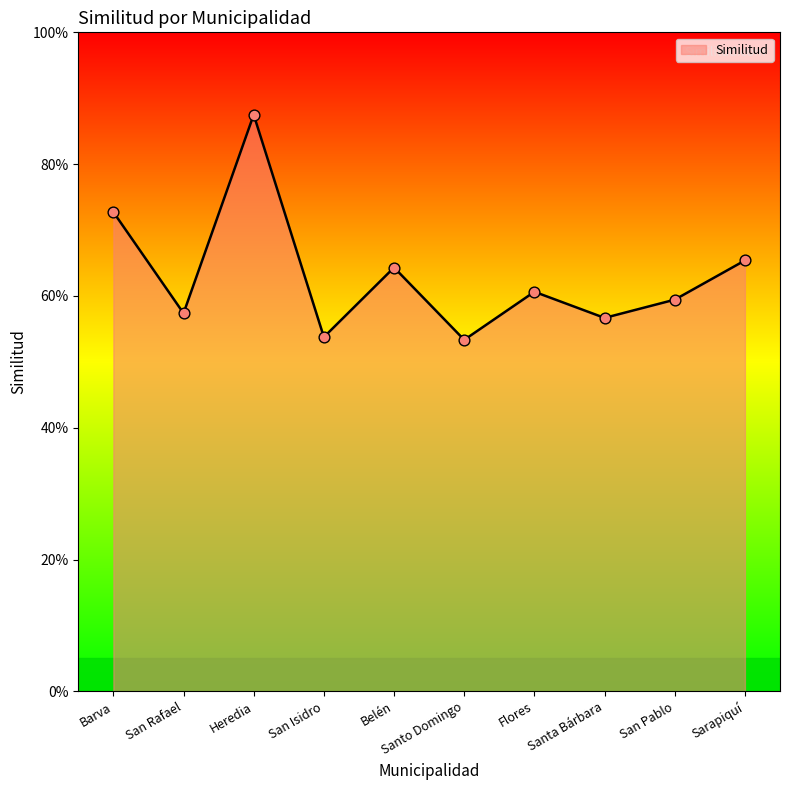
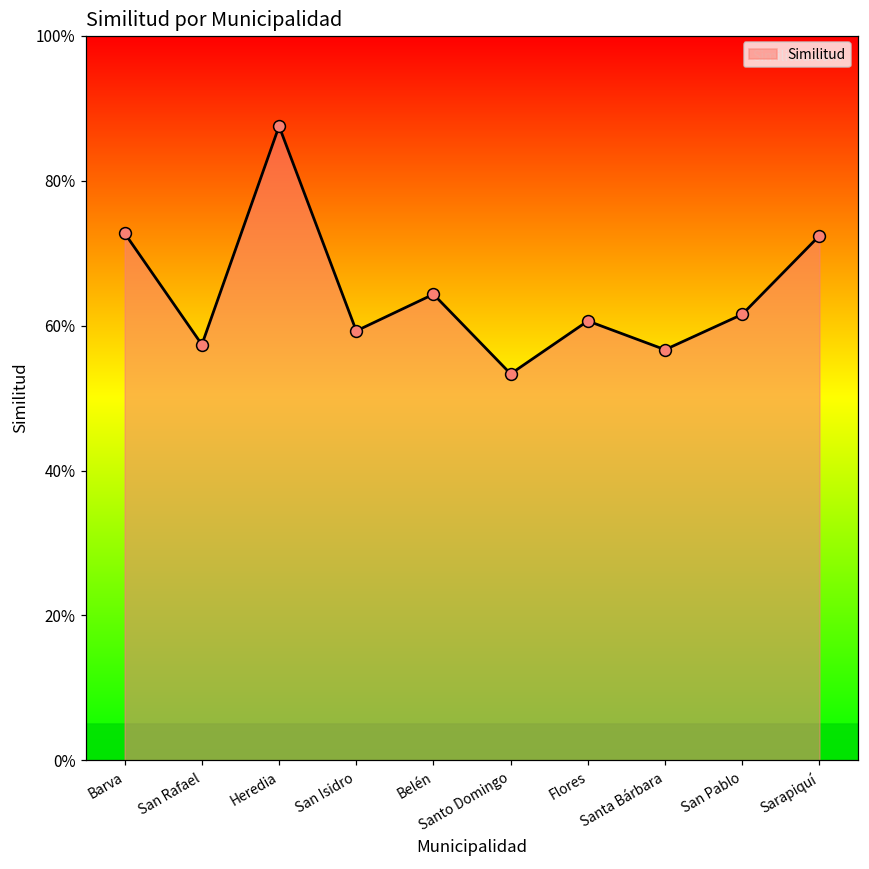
San Isidro: 54% -> 59%
San Pablo: 59% -> 62%
Sarapiquí: 65% -> 72%
